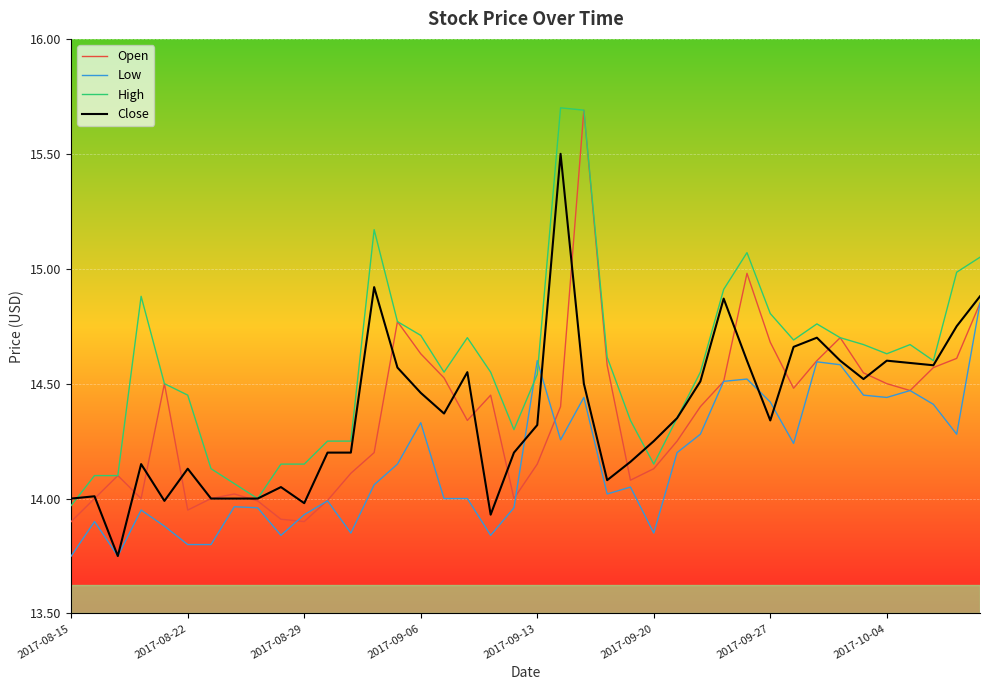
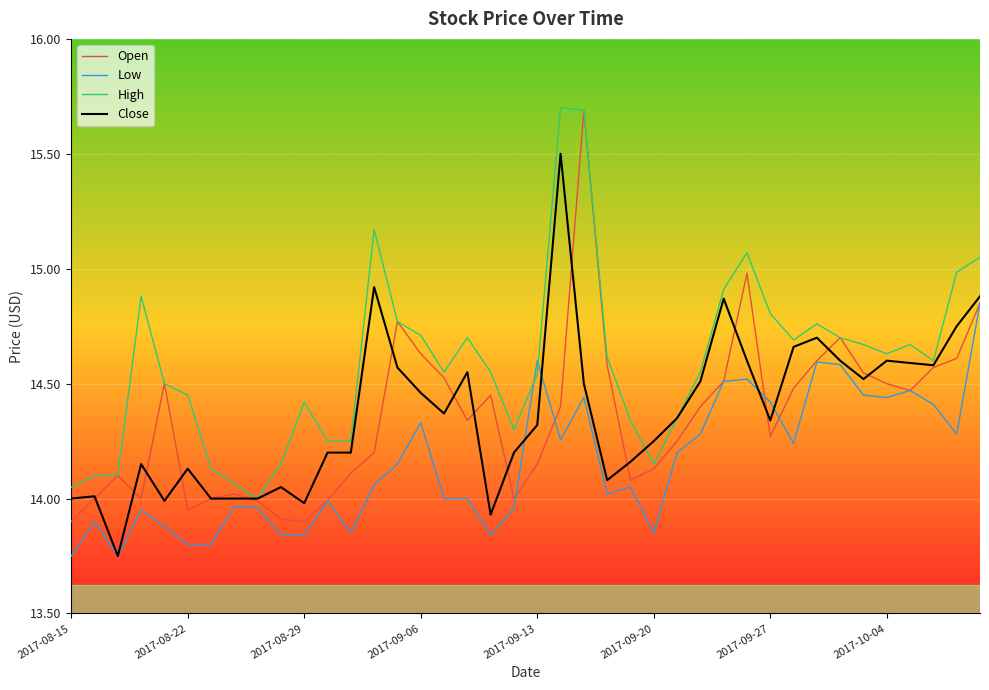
High, 2017-08-15: 13.97 -> 14.05
Low, 2017-08-29: 13.93 -> 13.84
High, 2017-08-29: 14.15 -> 14.42
Open, 2017-09-27: 14.68 -> 14.27
